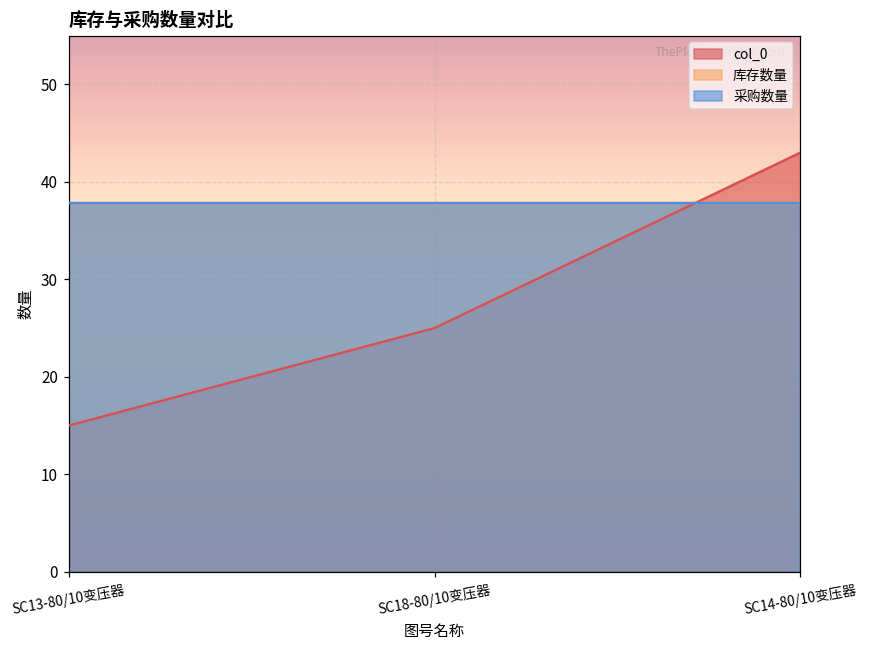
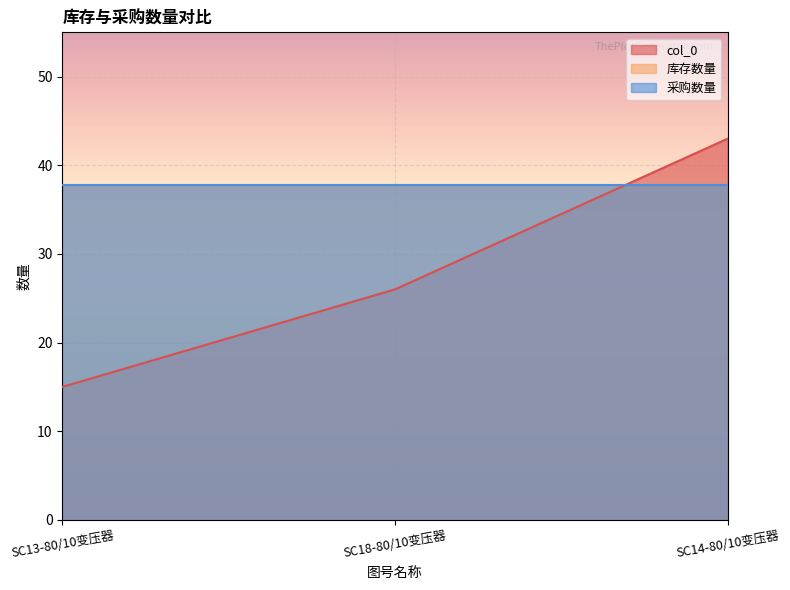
col_0, SC18-80/10变压器: 25 -> 26
